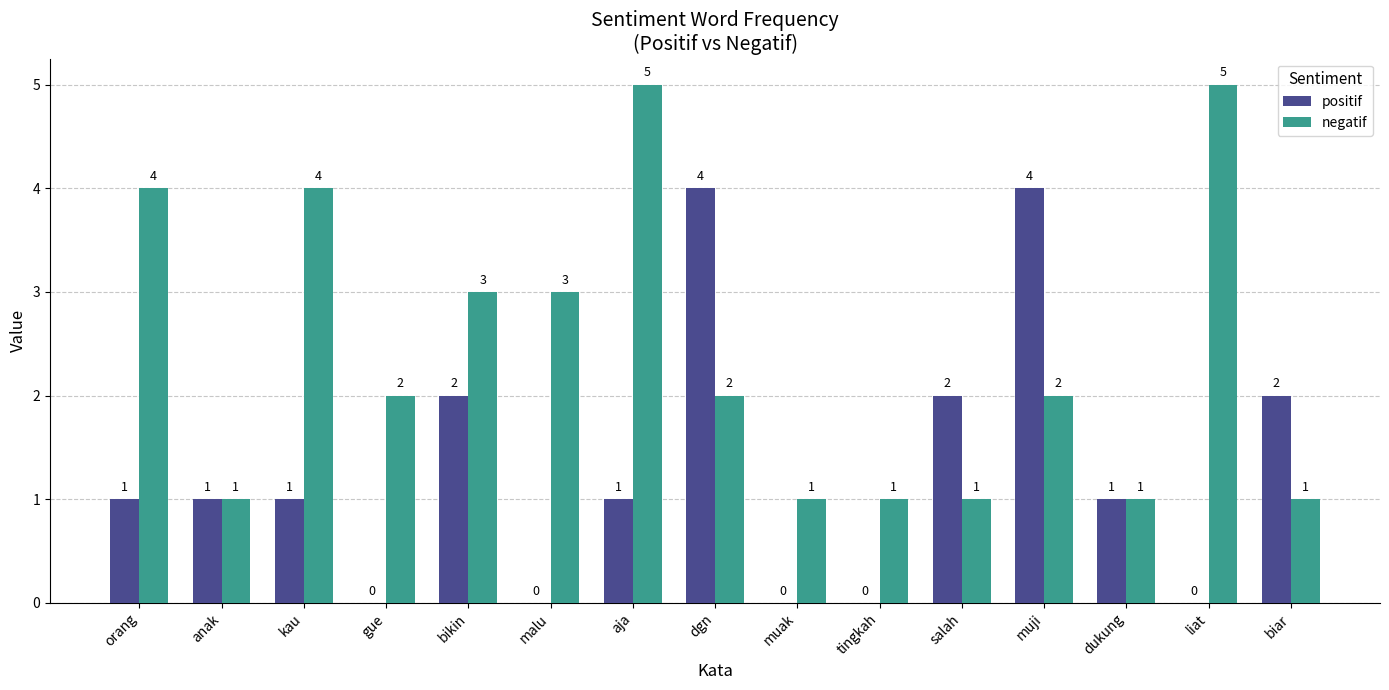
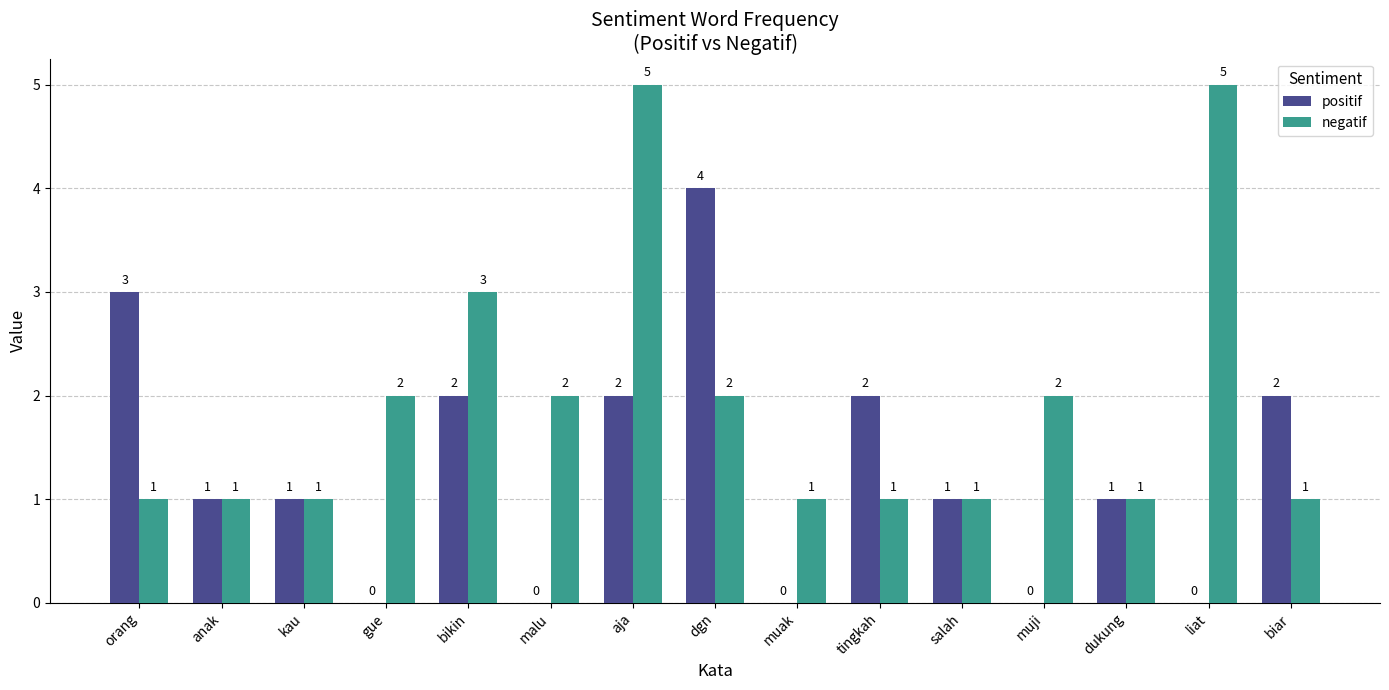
positif, orang: 1 -> 3
negatif, orang: 4 -> 1
negatif, kau: 4 -> 1
negatif, malu: 3 -> 2
positif, aja: 1 -> 2
positif, tingkah: 0 -> 2
positif, salah: 2 -> 1
positif, muji: 4 -> 0
